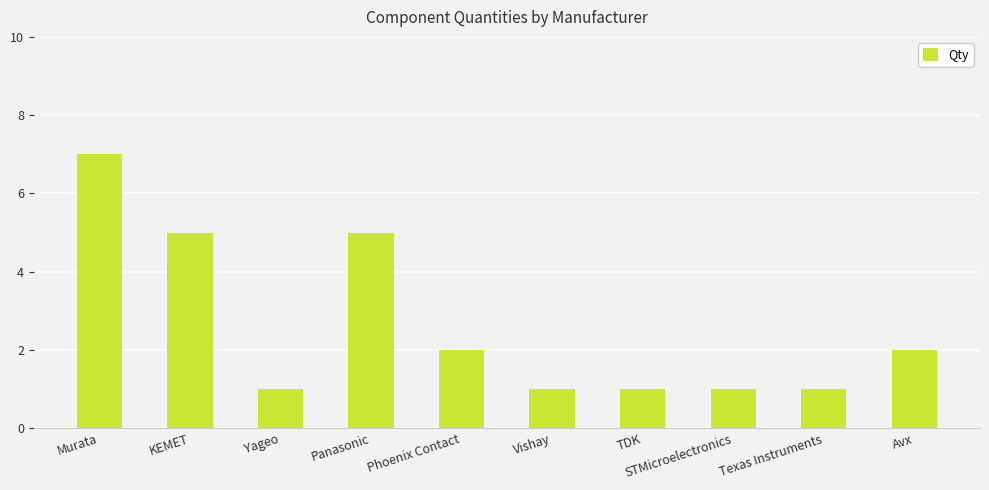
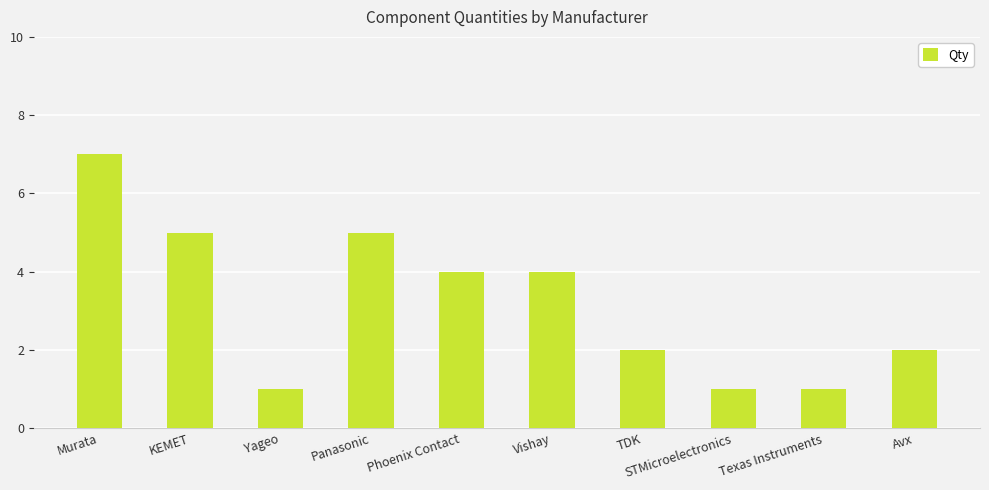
Phoenix Contact: 2 -> 4
Vishay: 1 -> 4
TDK: 1 -> 2
